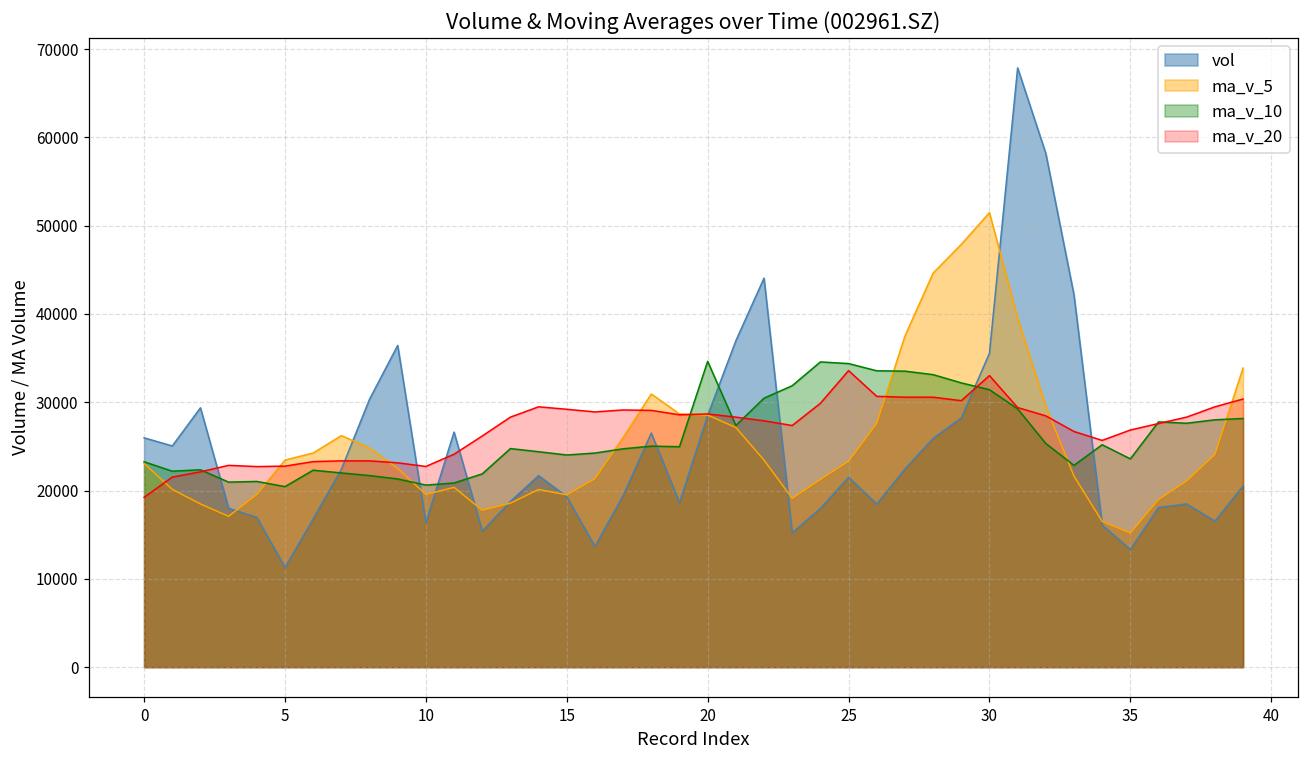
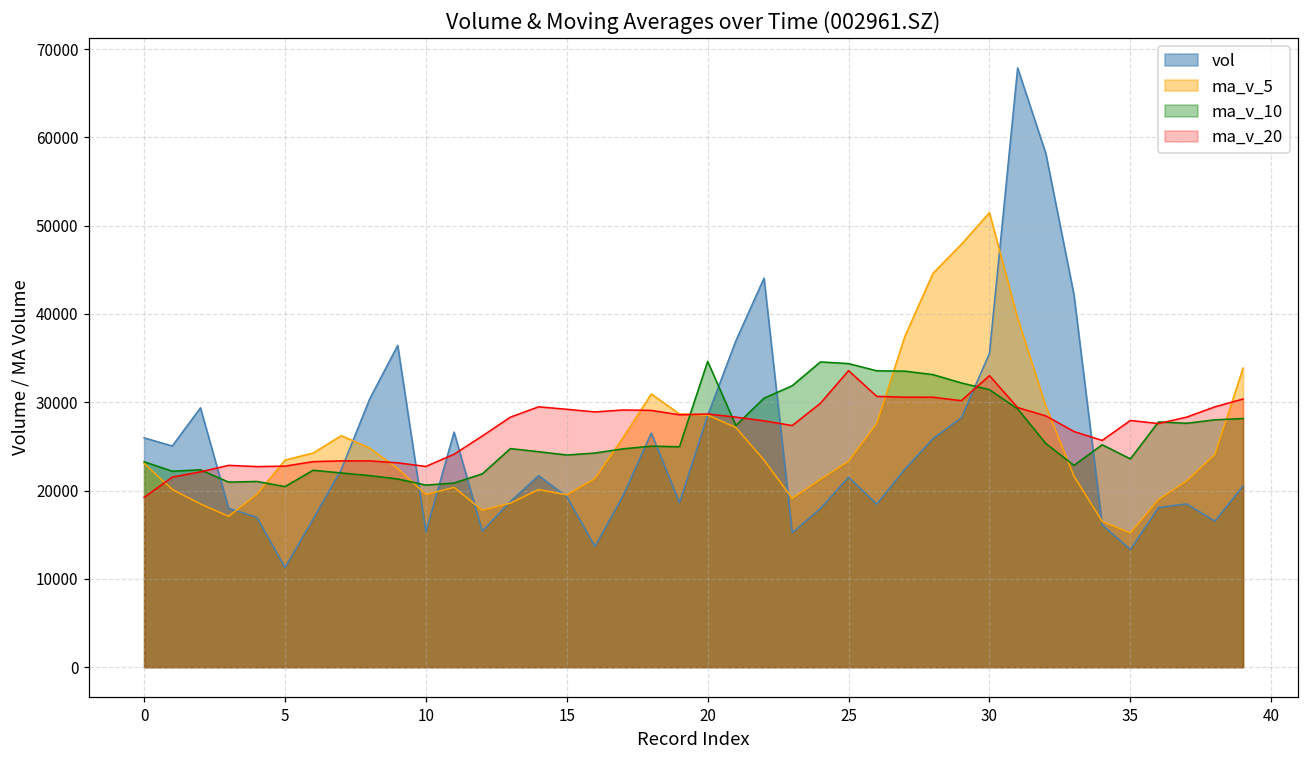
vol, 10: 16000 -> 15000
ma_v_20, 35: 27000 -> 28000
